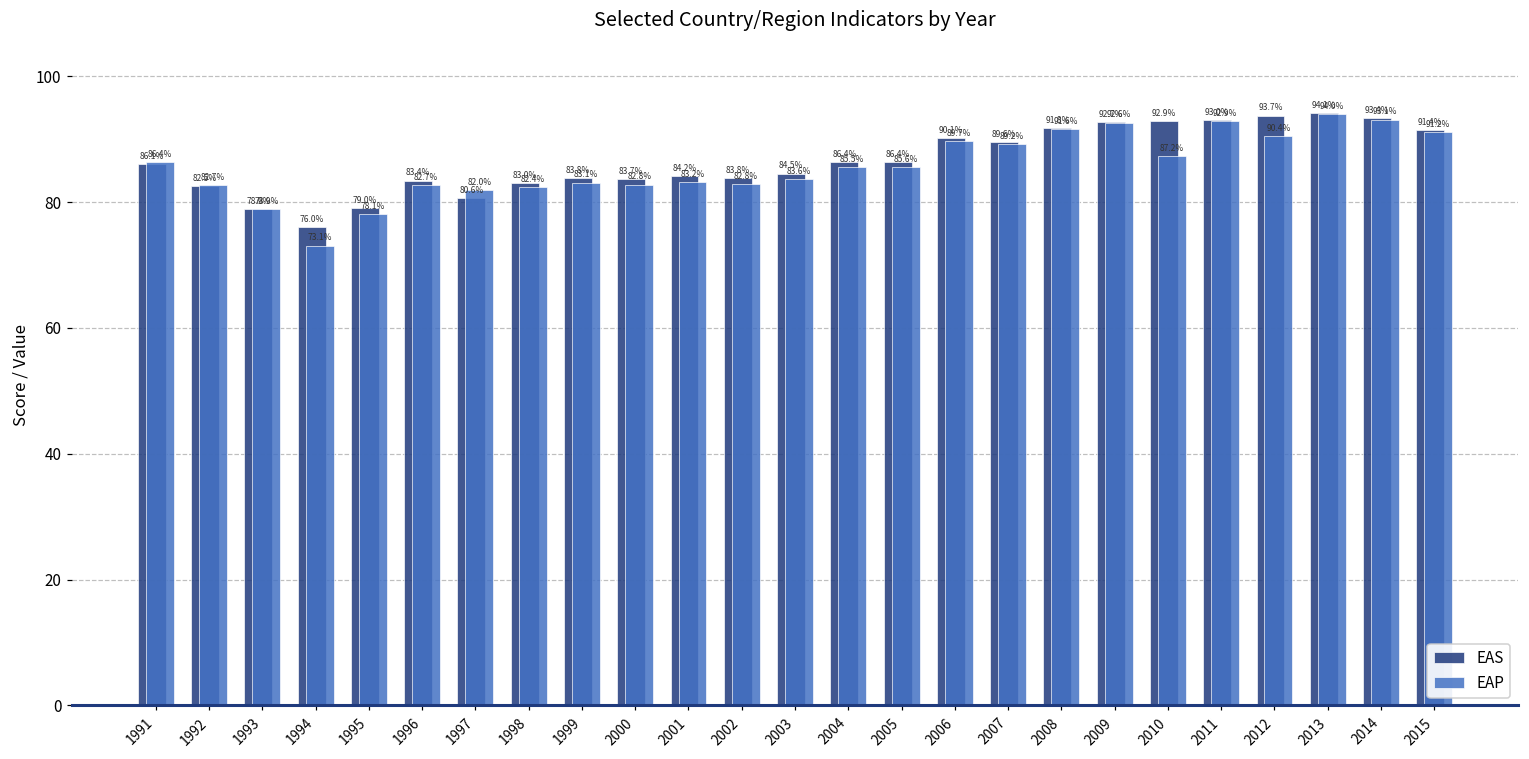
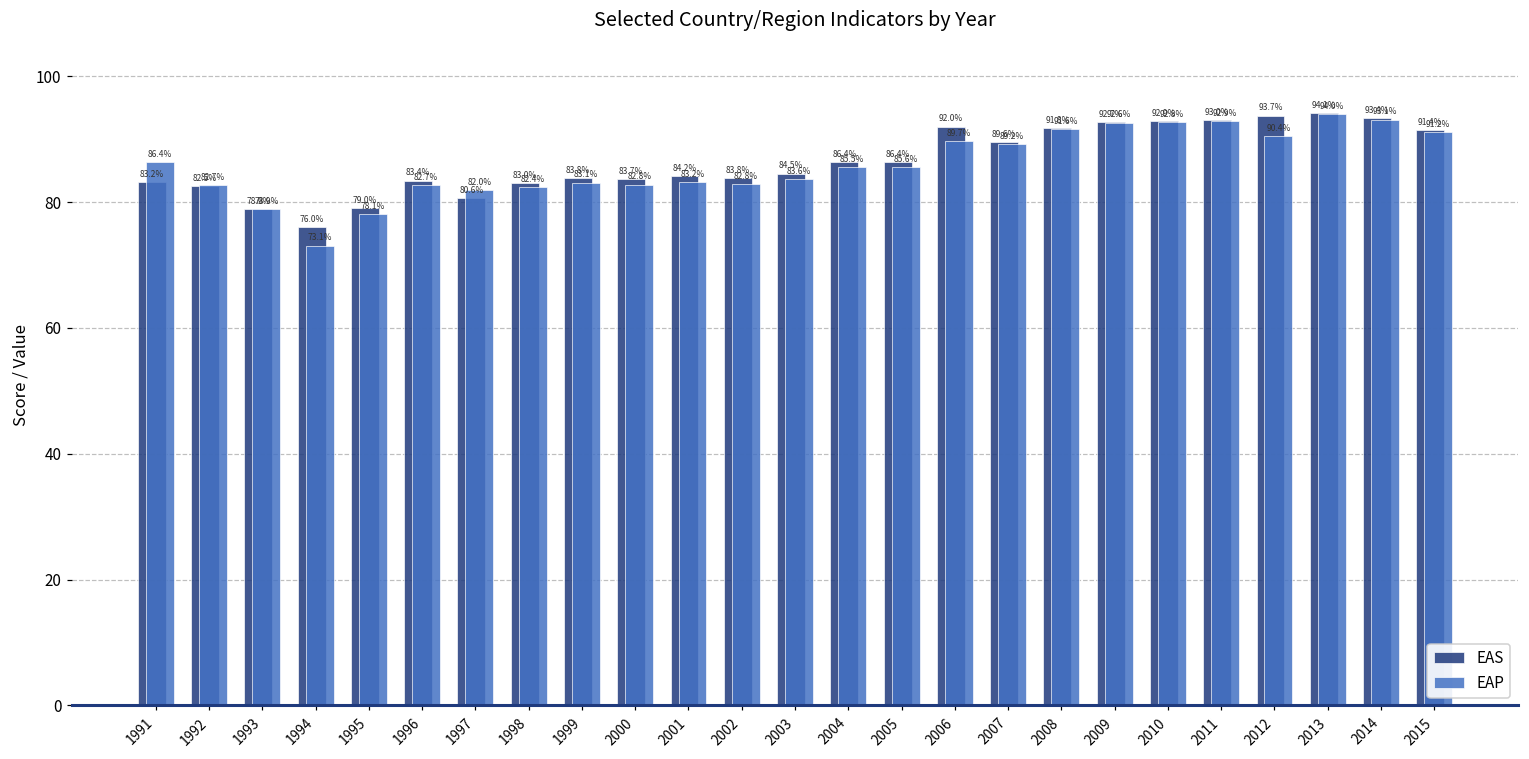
EAS, 1991: 86.1% -> 83.2%
EAS, 2006: 90.1% -> 92.0%
EAP, 2010: 87.2% -> 92.8%
